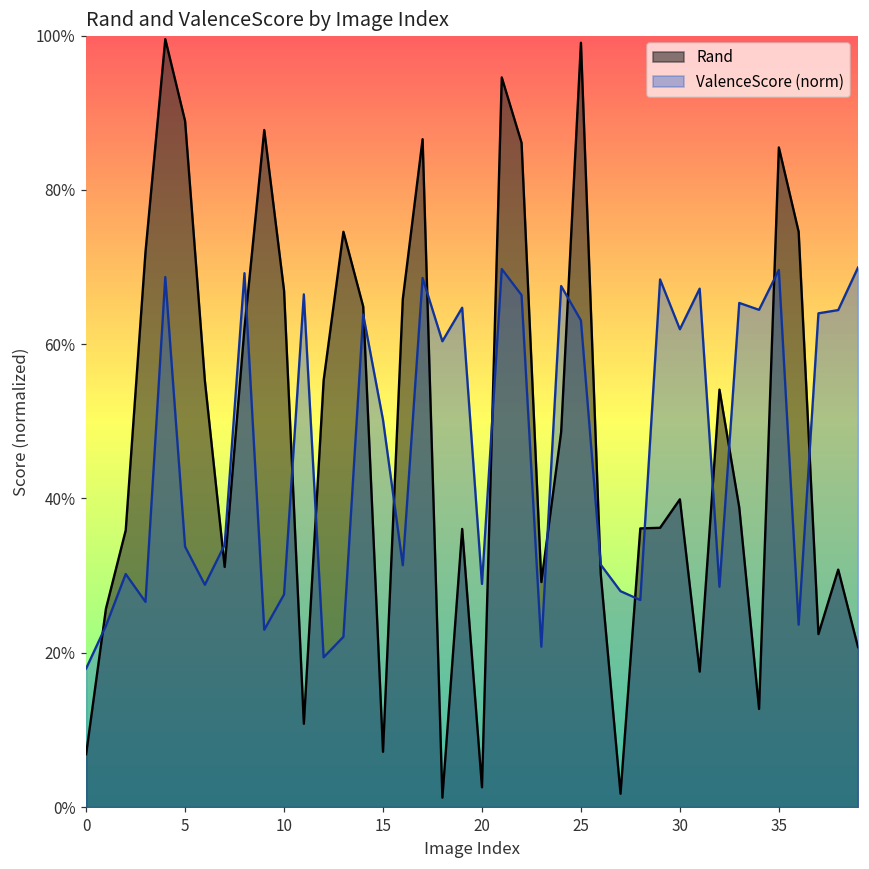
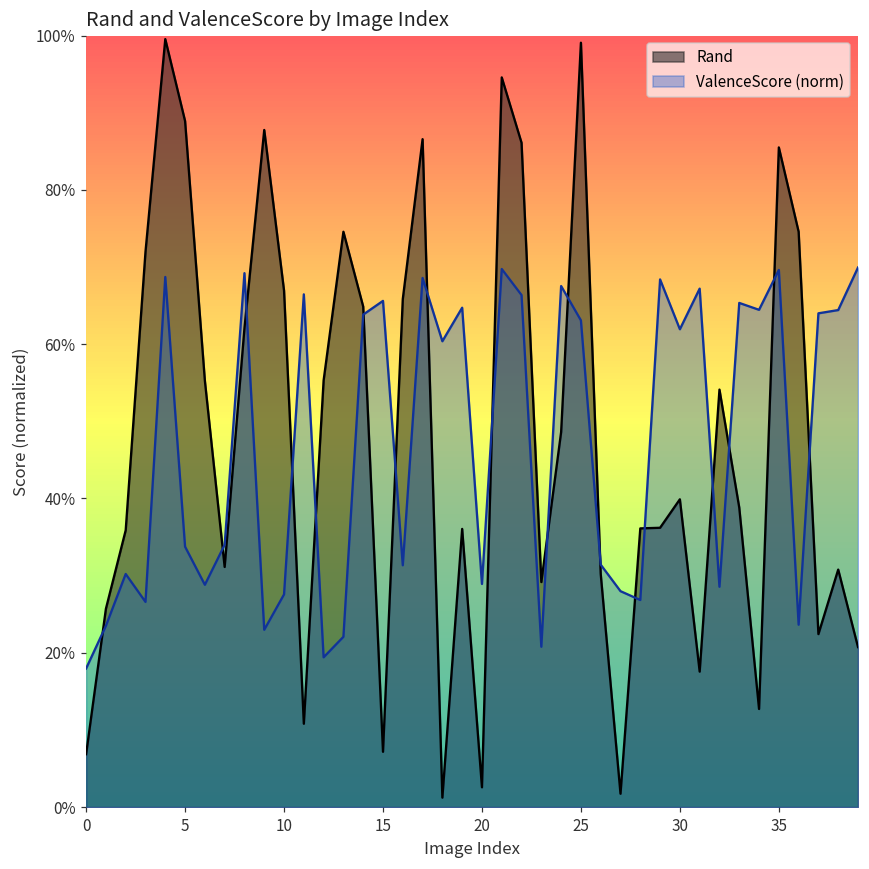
ValenceScore (norm), 15: 50% -> 66%
